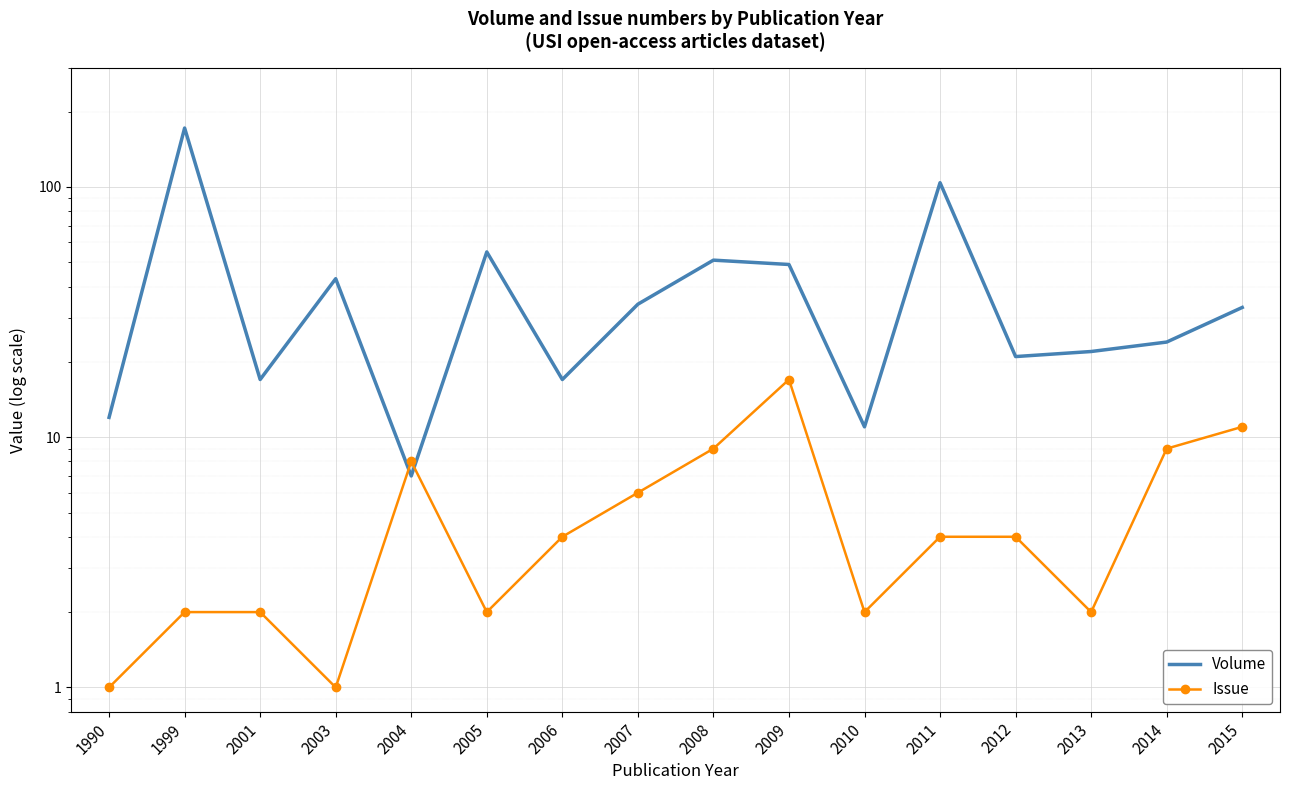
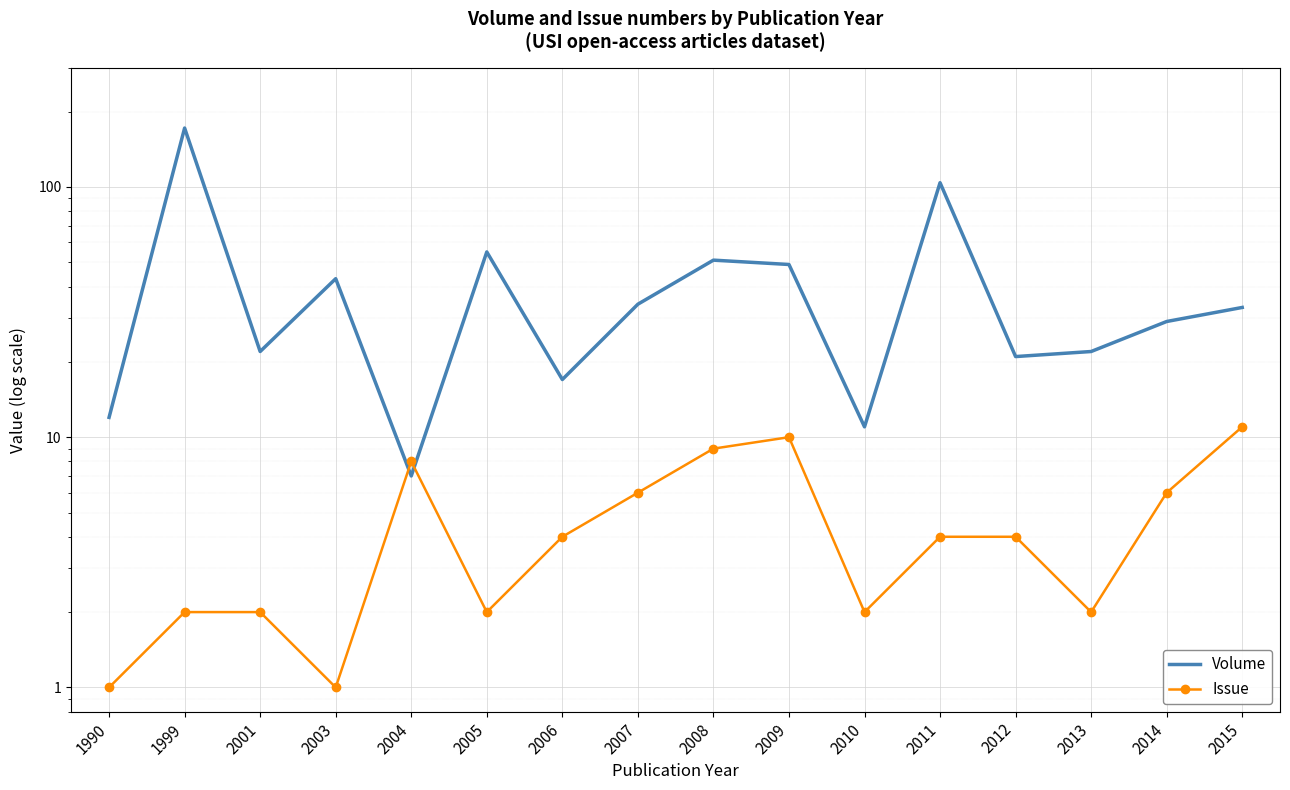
Volume, 2001: 17 -> 22
Issue, 2009: 17 -> 10
Volume, 2014: 24 -> 29
Issue, 2014: 9 -> 6
